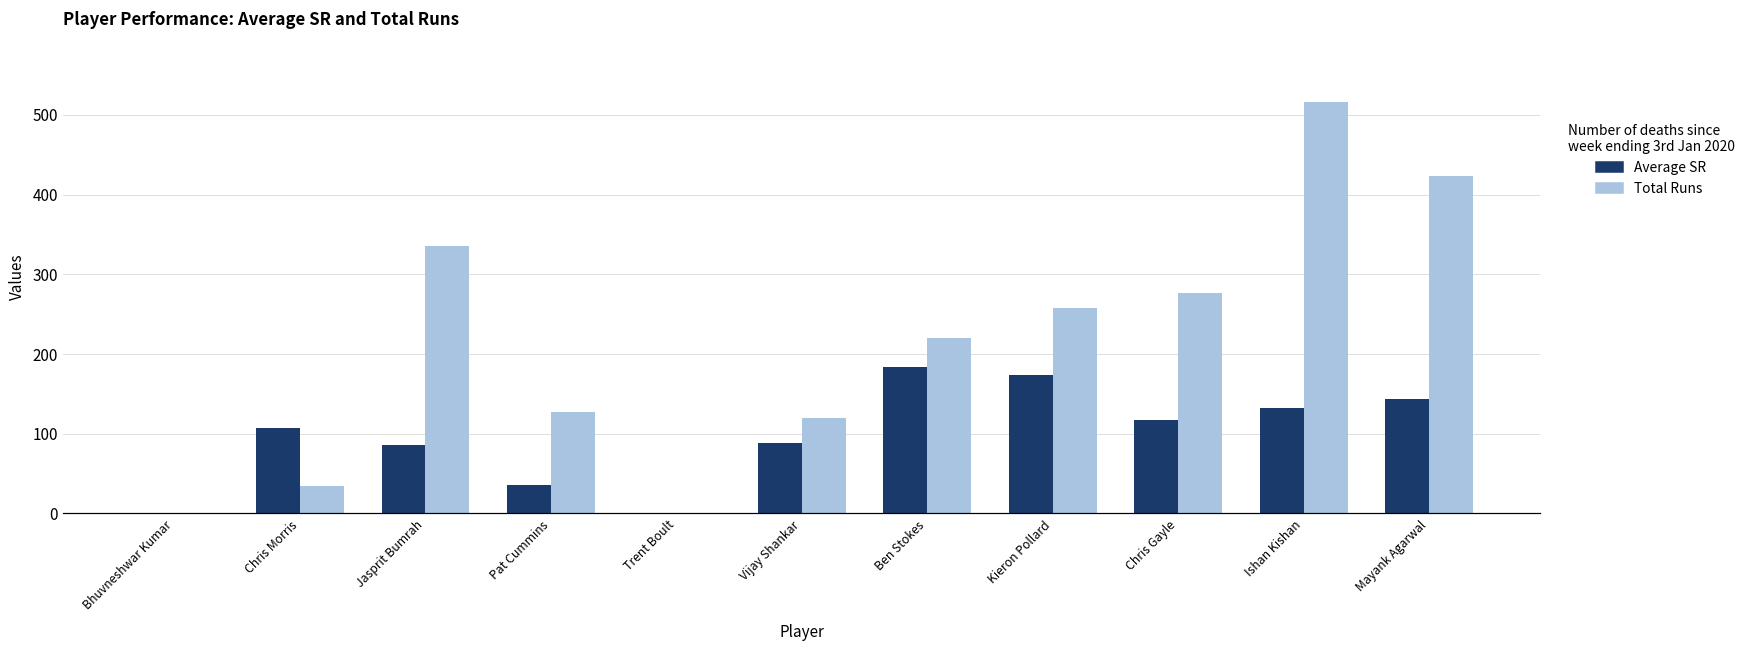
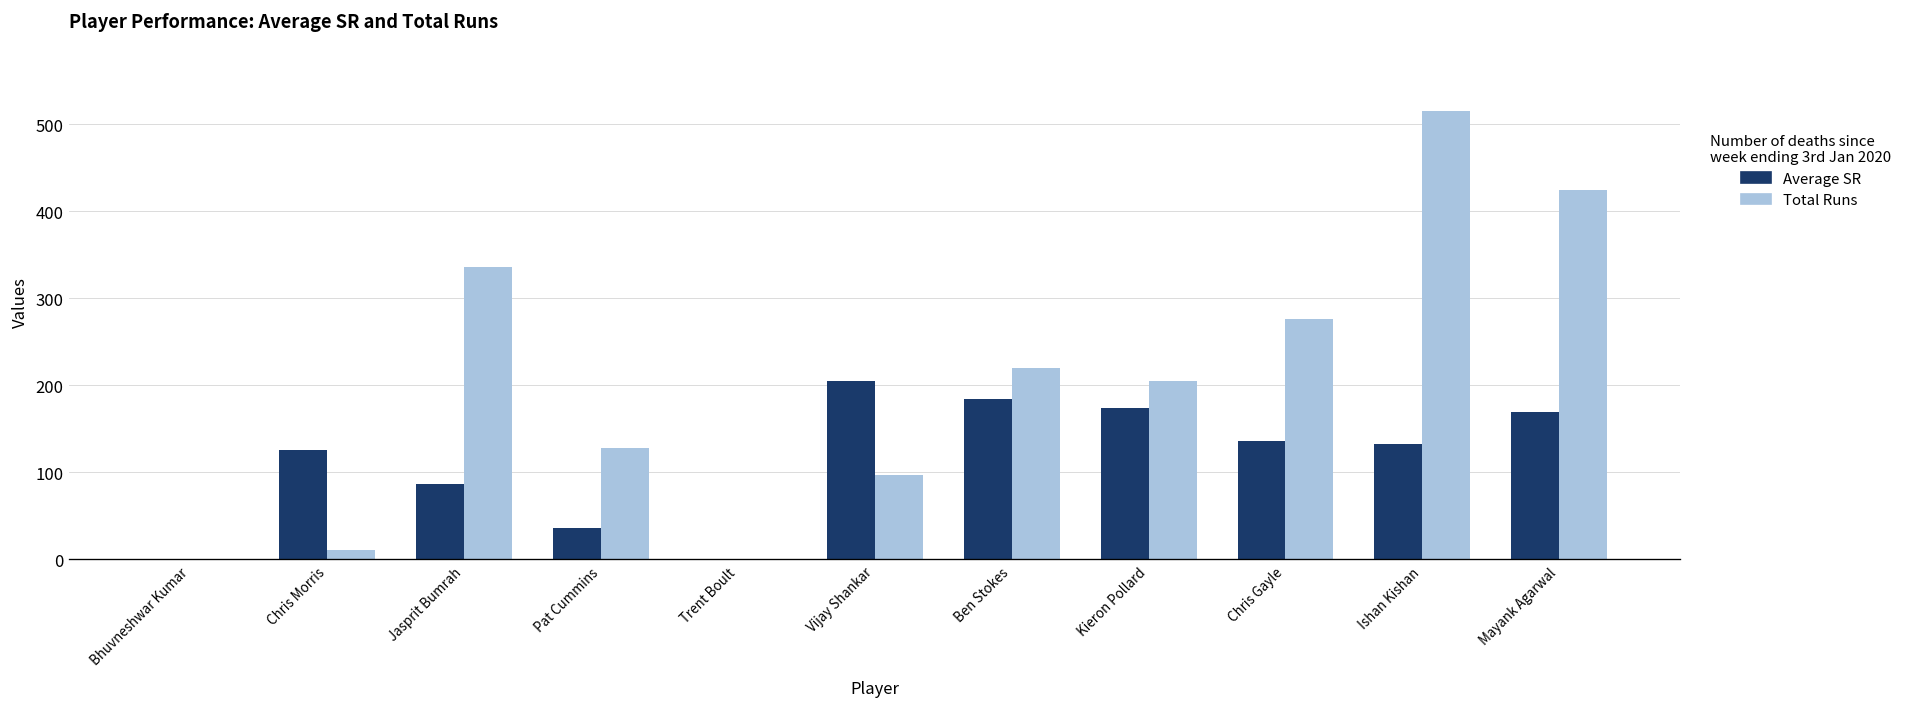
Average SR, Chris Morris: 110 -> 130
Total Runs, Chris Morris: 30 -> 10
Average SR, Vijay Shankar: 90 -> 200
Total Runs, Vijay Shankar: 120 -> 100
Total Runs, Kieron Pollard: 260 -> 210
Average SR, Chris Gayle: 120 -> 140
Average SR, Mayank Agarwal: 140 -> 170
